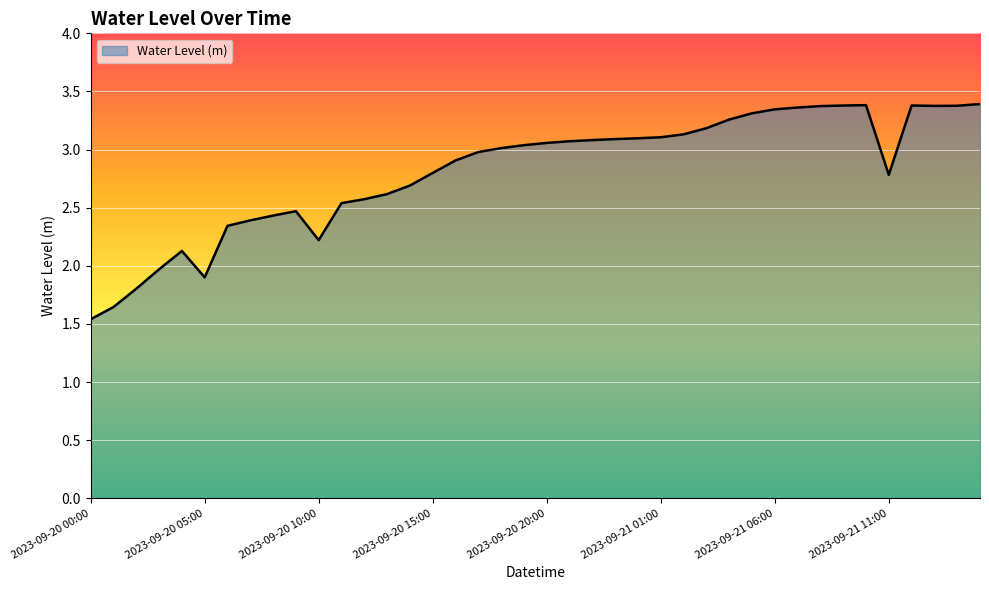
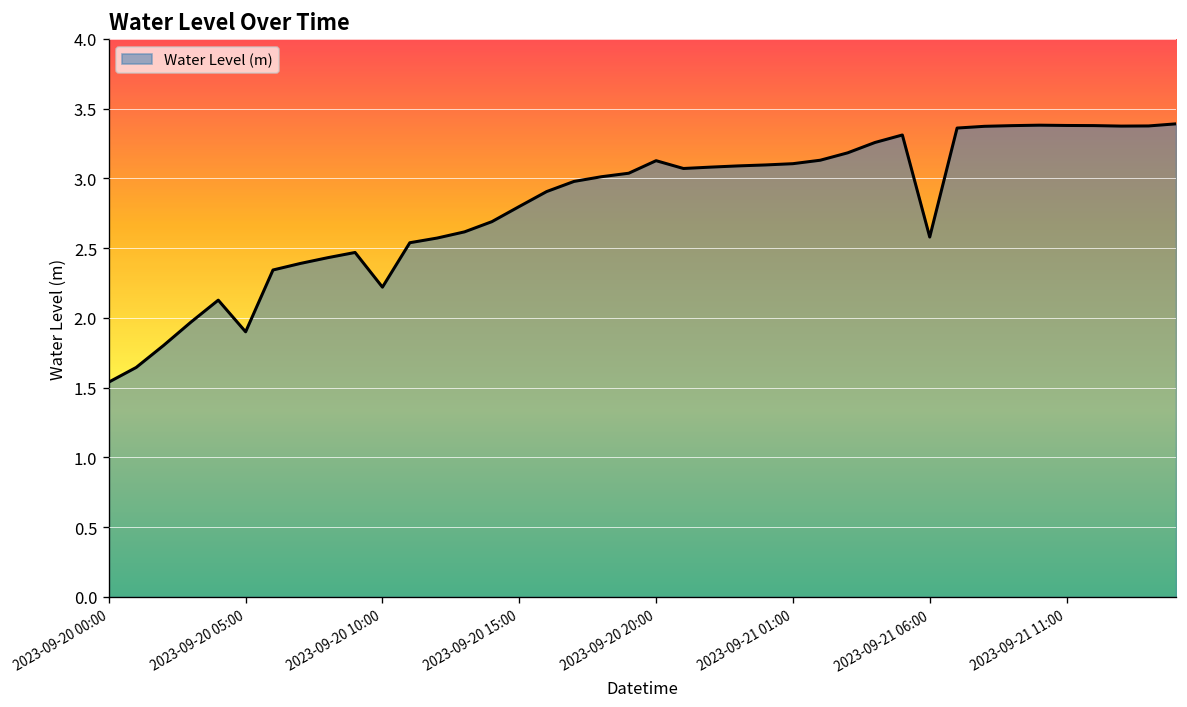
2023-09-20 20:00: 3.06 -> 3.13
2023-09-21 06:00: 3.35 -> 2.58
2023-09-21 11:00: 2.78 -> 3.38
